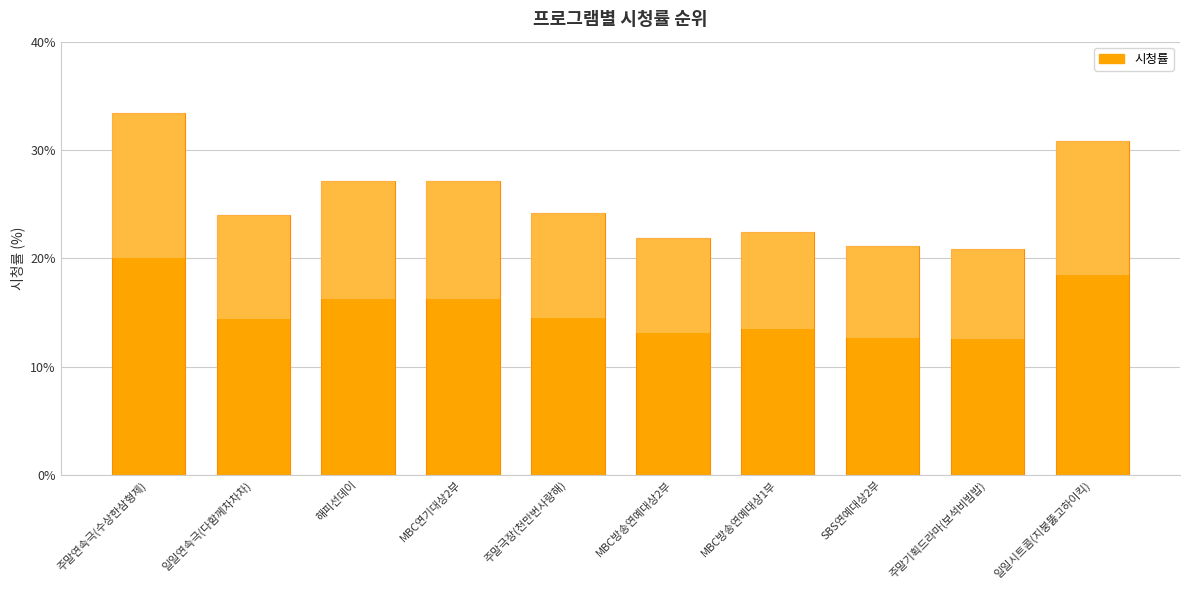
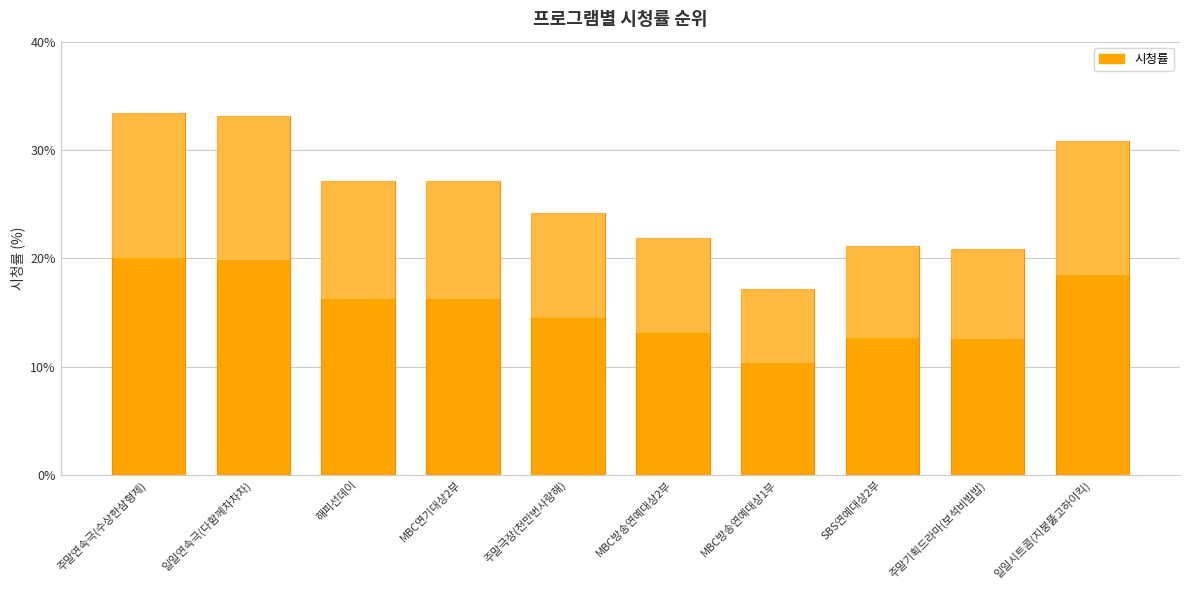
시청률, 일일연속극(다함께차차차): 24.0% -> 33.1%
시청률, MBC방송연예대상1부: 22.4% -> 17.2%
